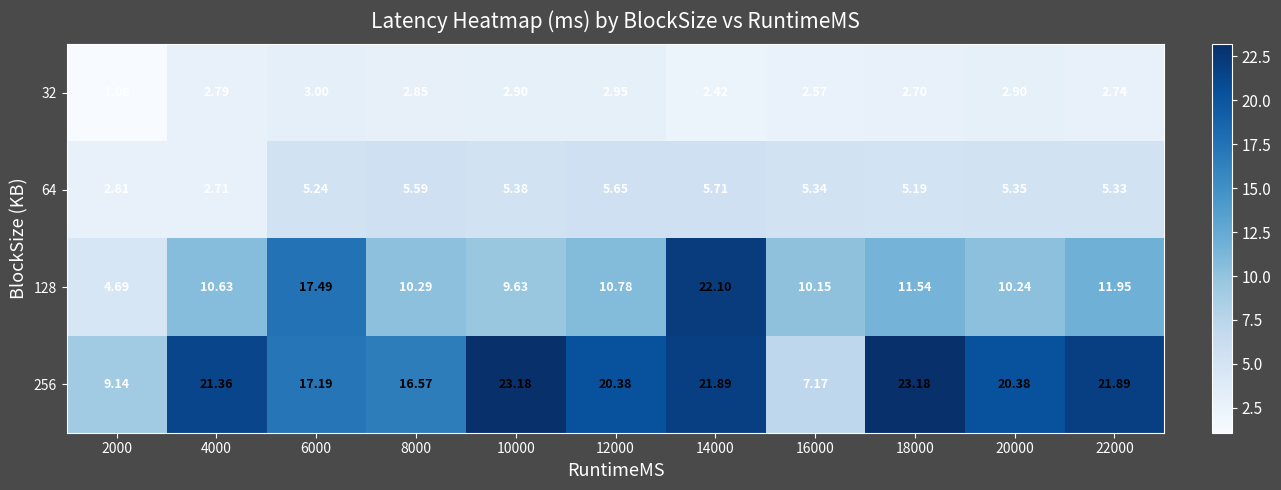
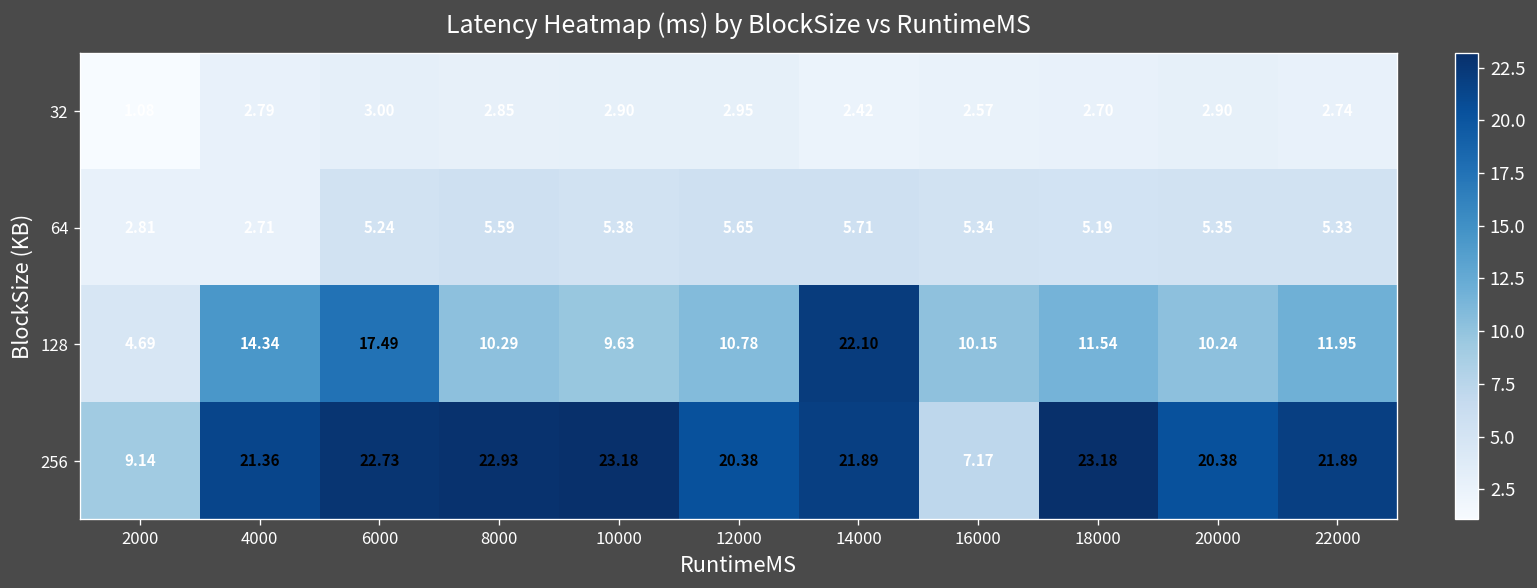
128, 4000: 10.63 -> 14.34
256, 6000: 17.19 -> 22.73
256, 8000: 16.57 -> 22.93
